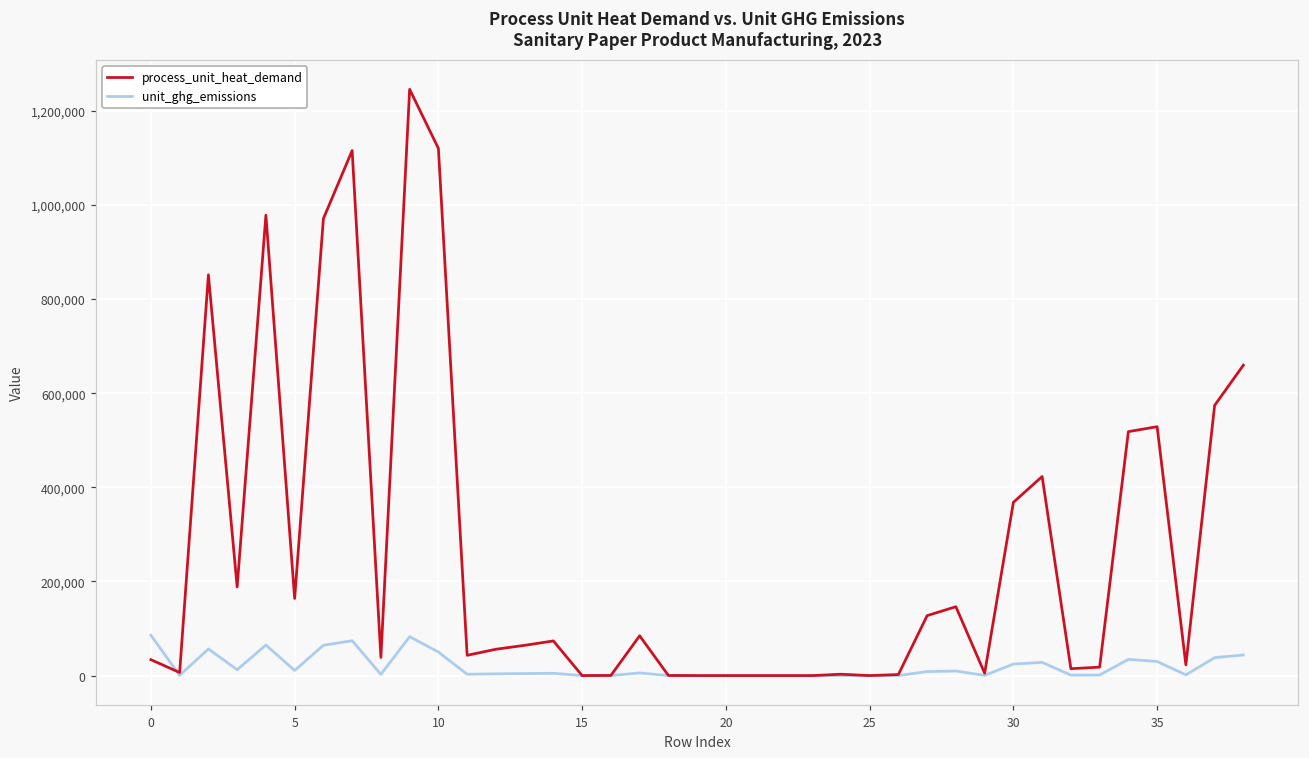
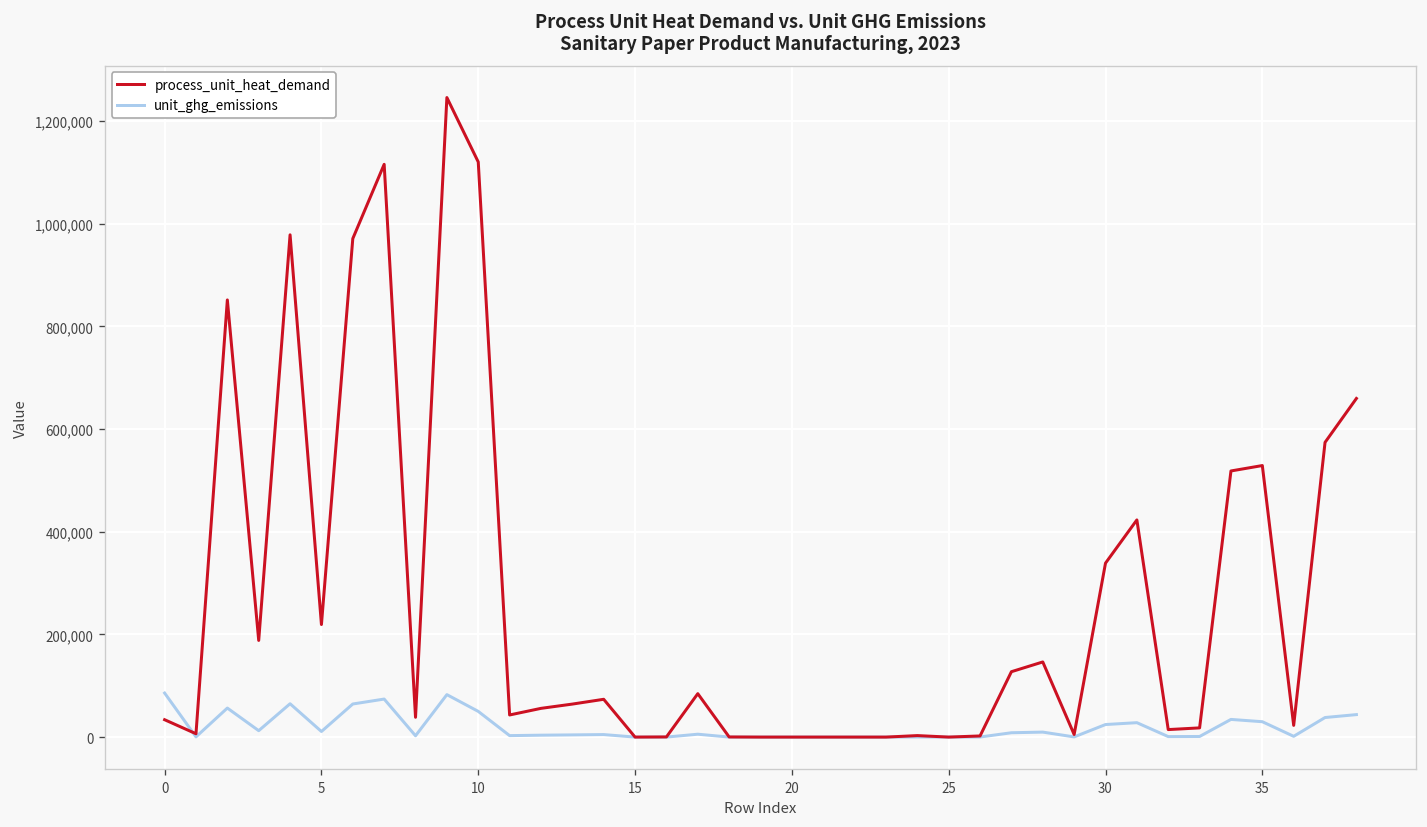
process_unit_heat_demand, 5: 160,000 -> 220,000
process_unit_heat_demand, 30: 370,000 -> 340,000
